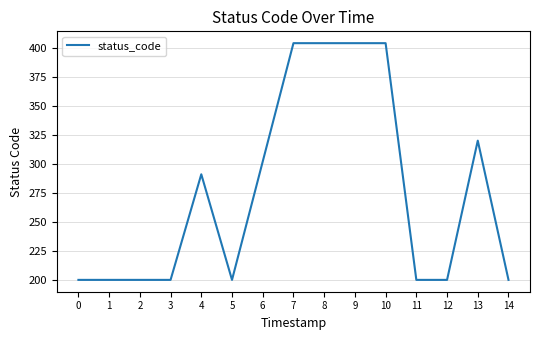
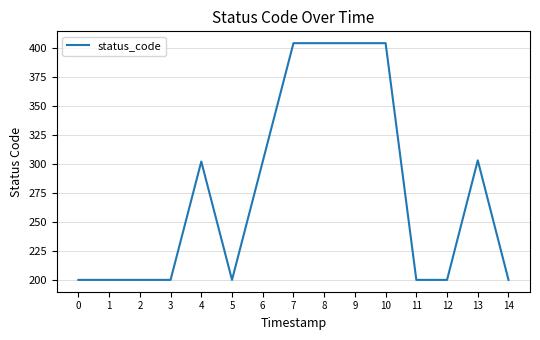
4: 291 -> 302
13: 320 -> 303
